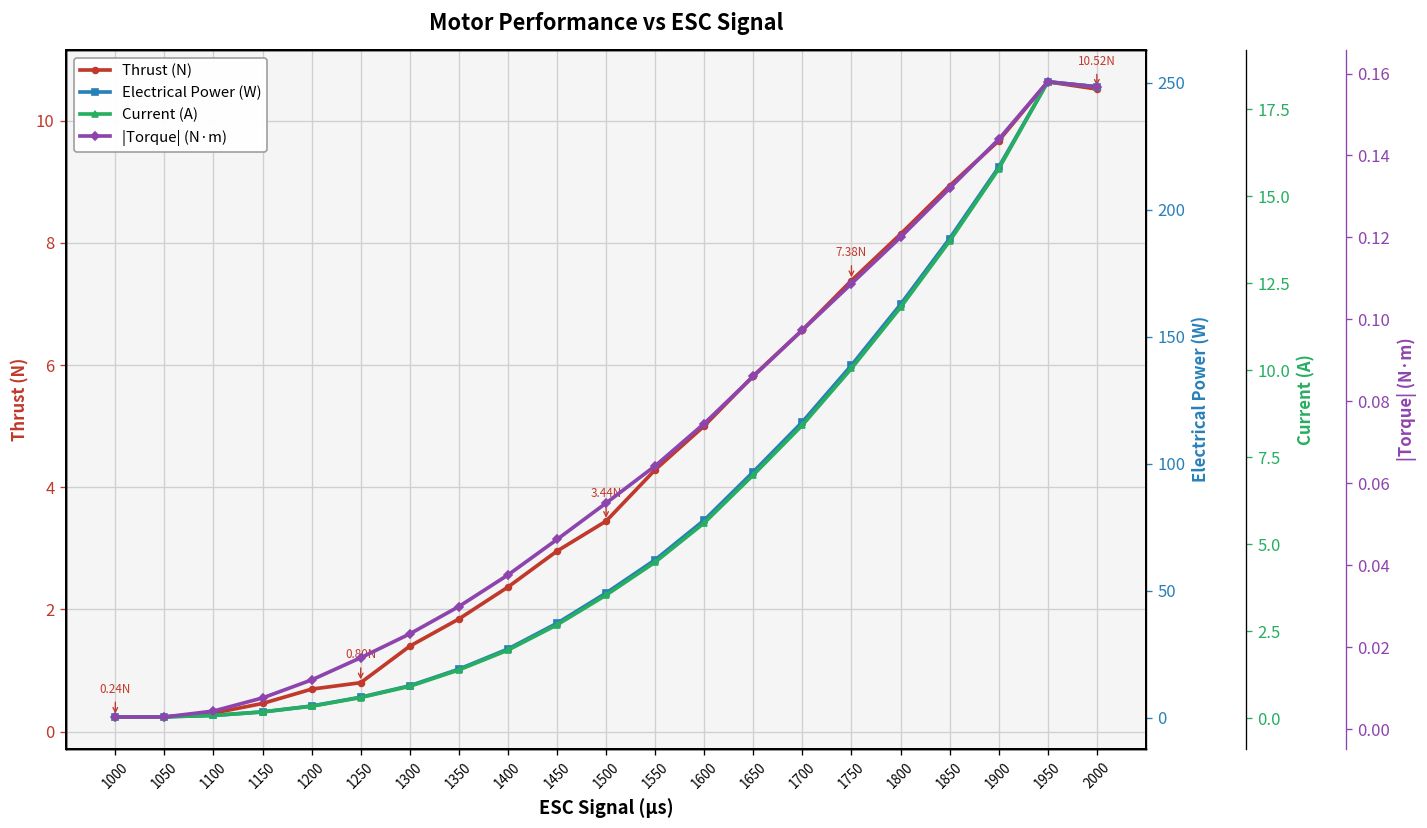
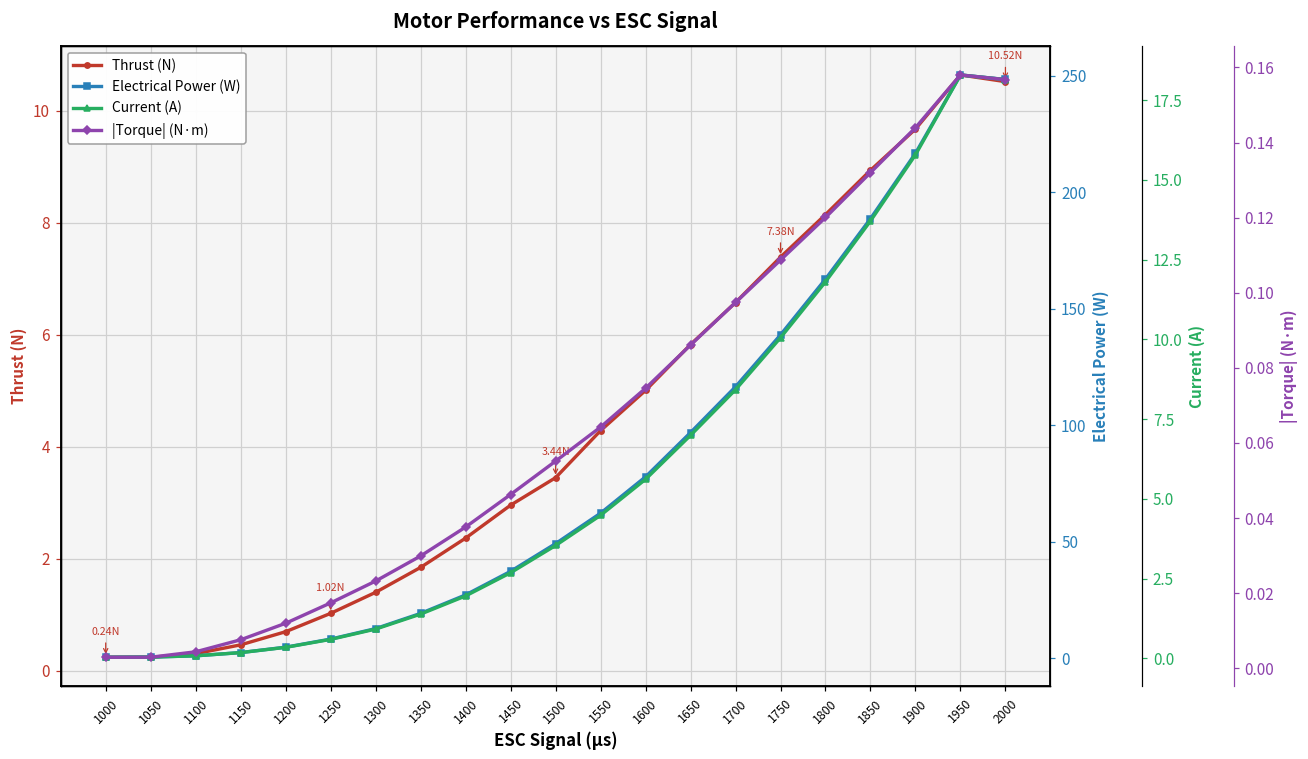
Thrust (N), 1250: 0.80N -> 1.02N
